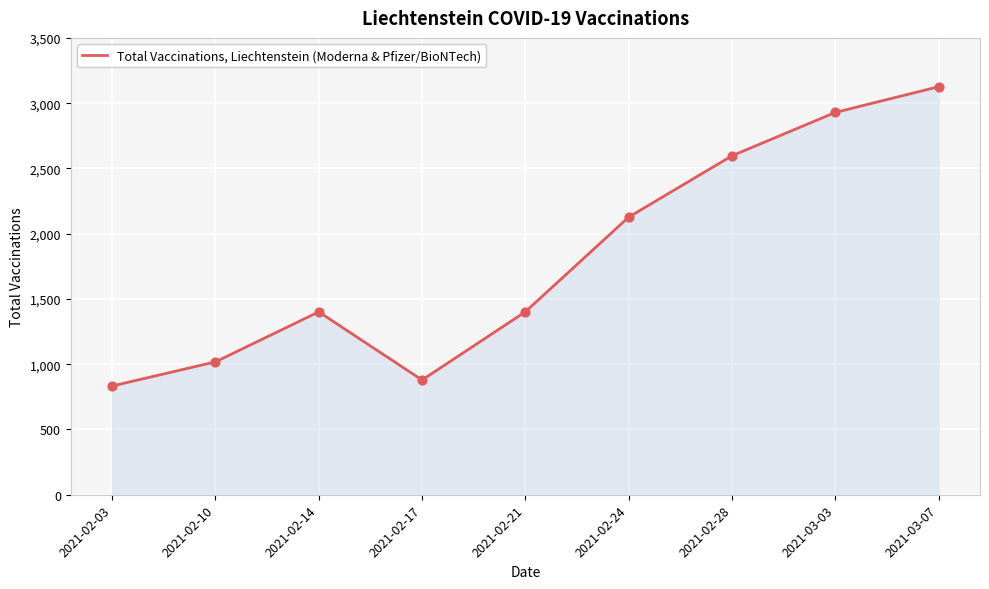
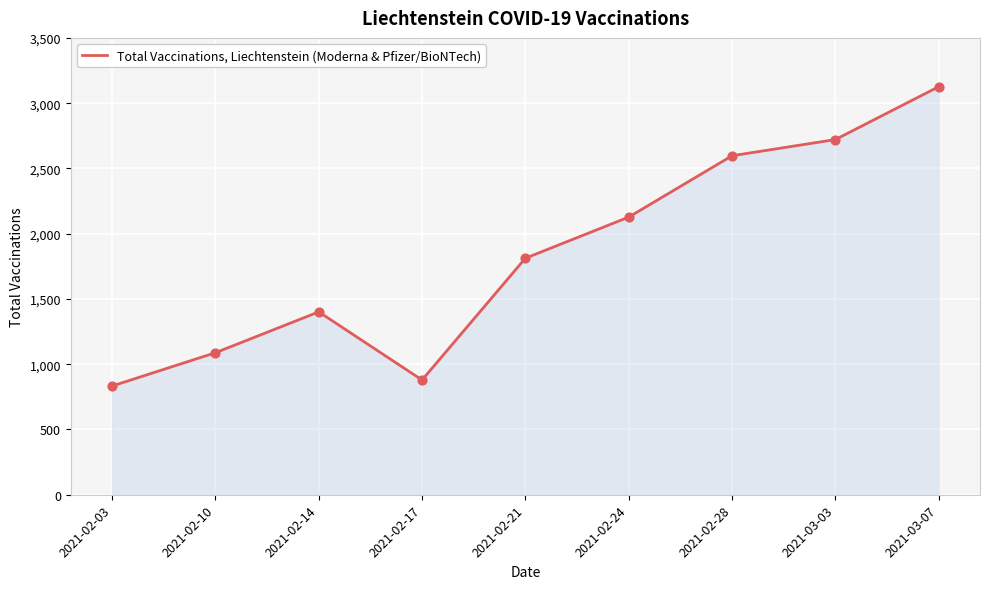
2021-02-10: 1,020 -> 1,090
2021-02-21: 1,400 -> 1,810
2021-03-03: 2,930 -> 2,720
